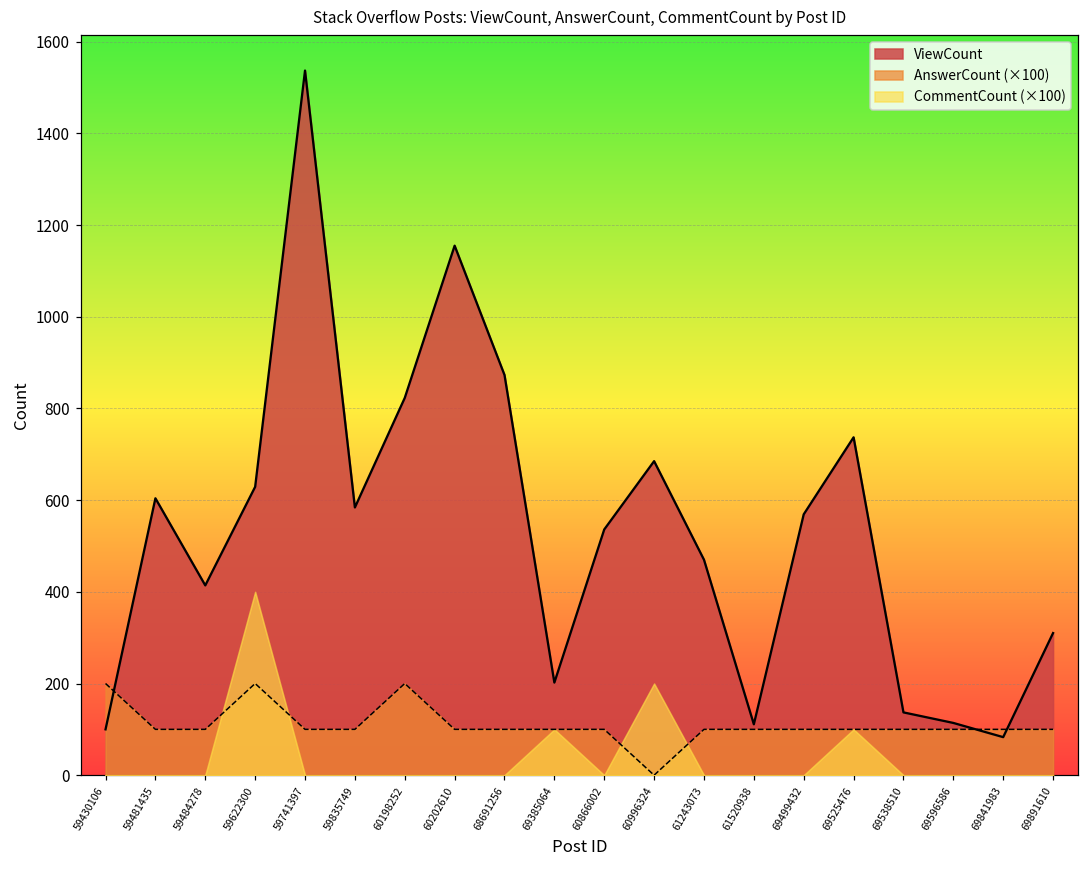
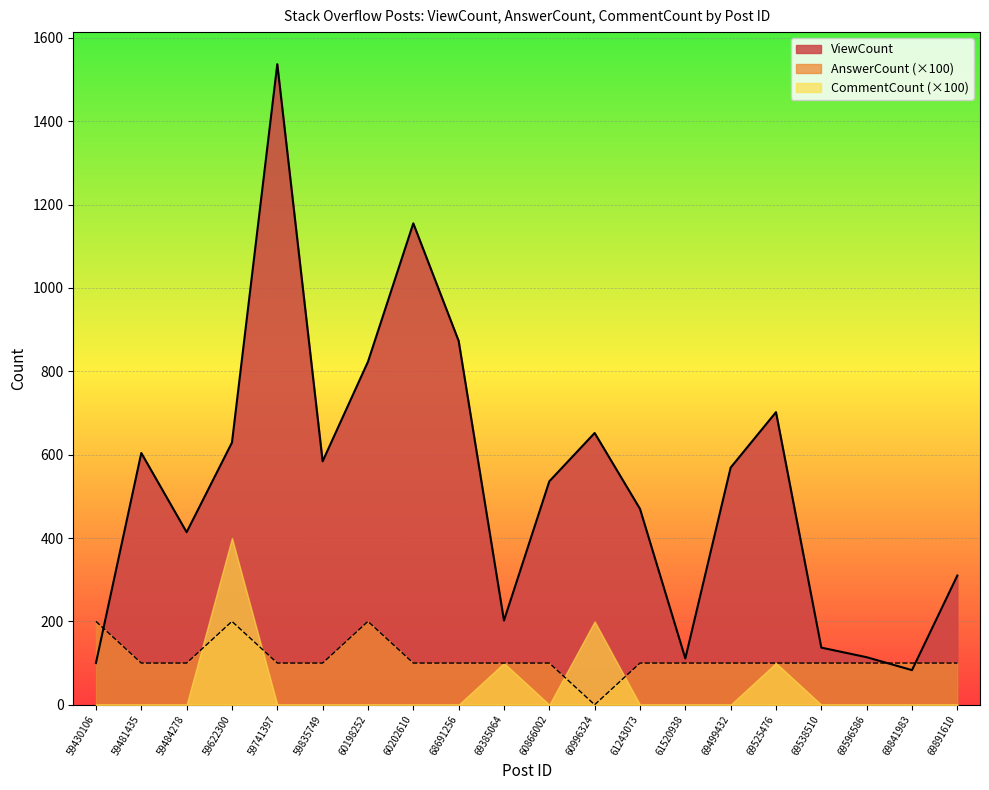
ViewCount, 60996324: 690 -> 650
ViewCount, 69525476: 740 -> 700
